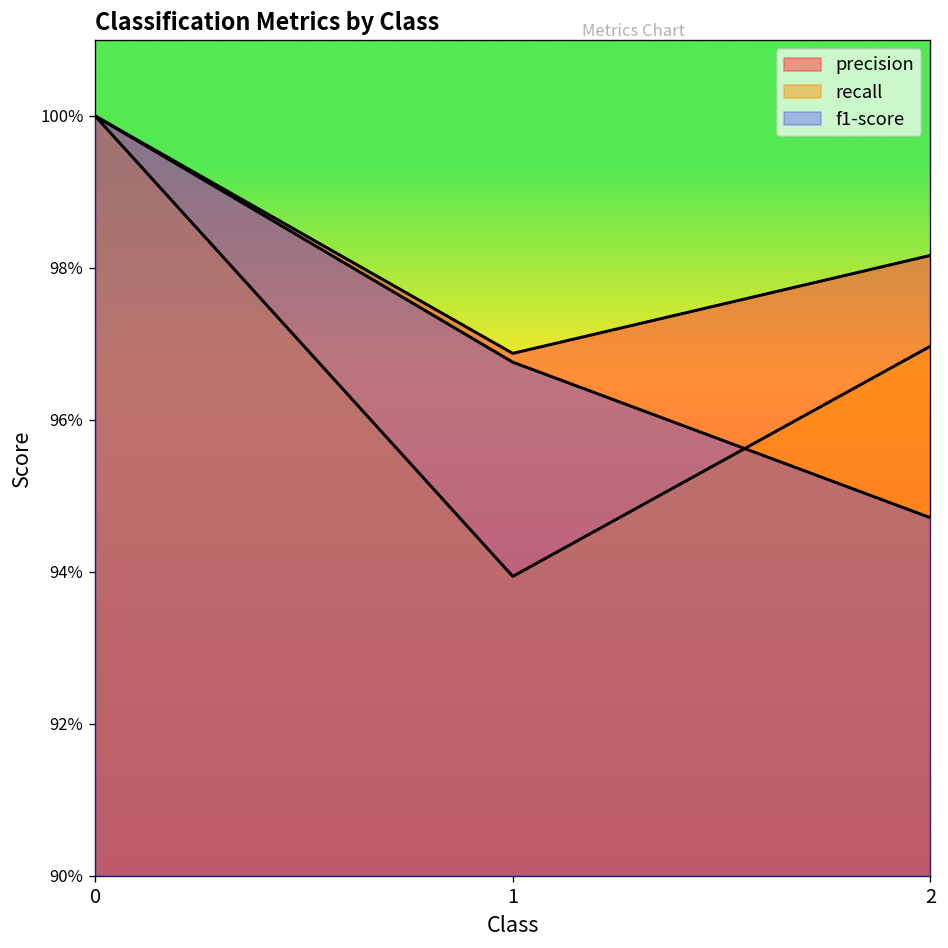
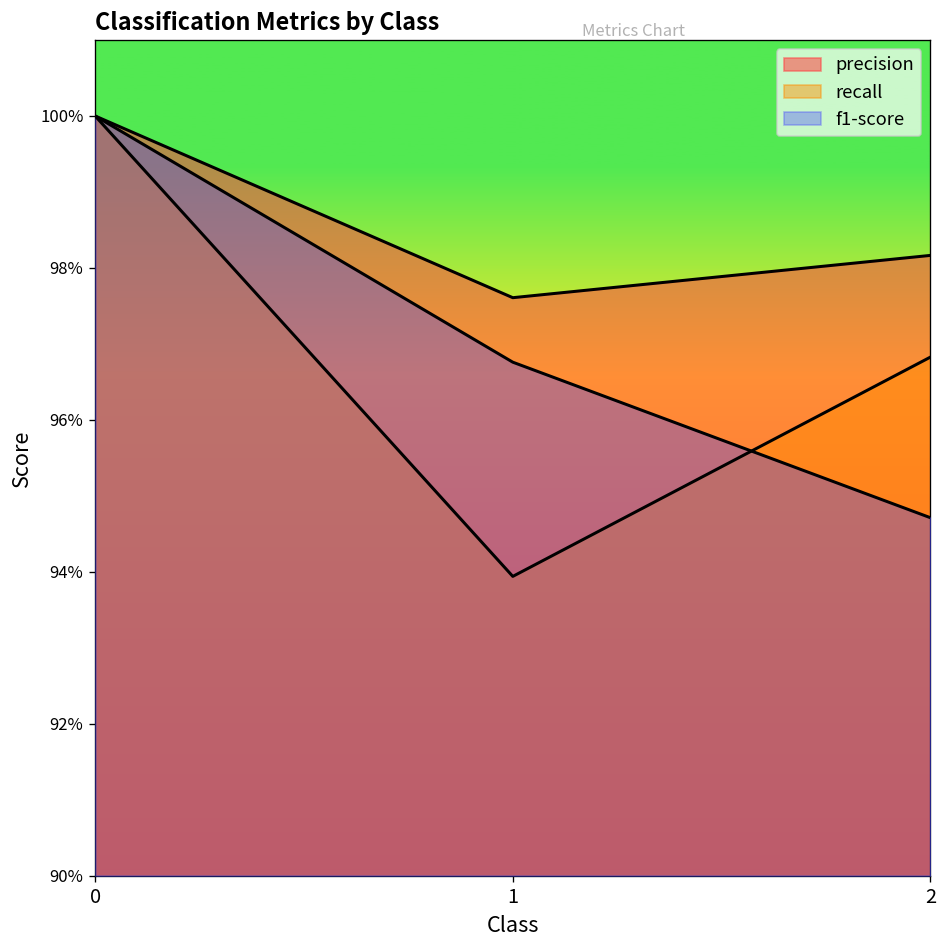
precision, 1: 96.9% -> 97.6%
recall, 2: 97.0% -> 96.8%
